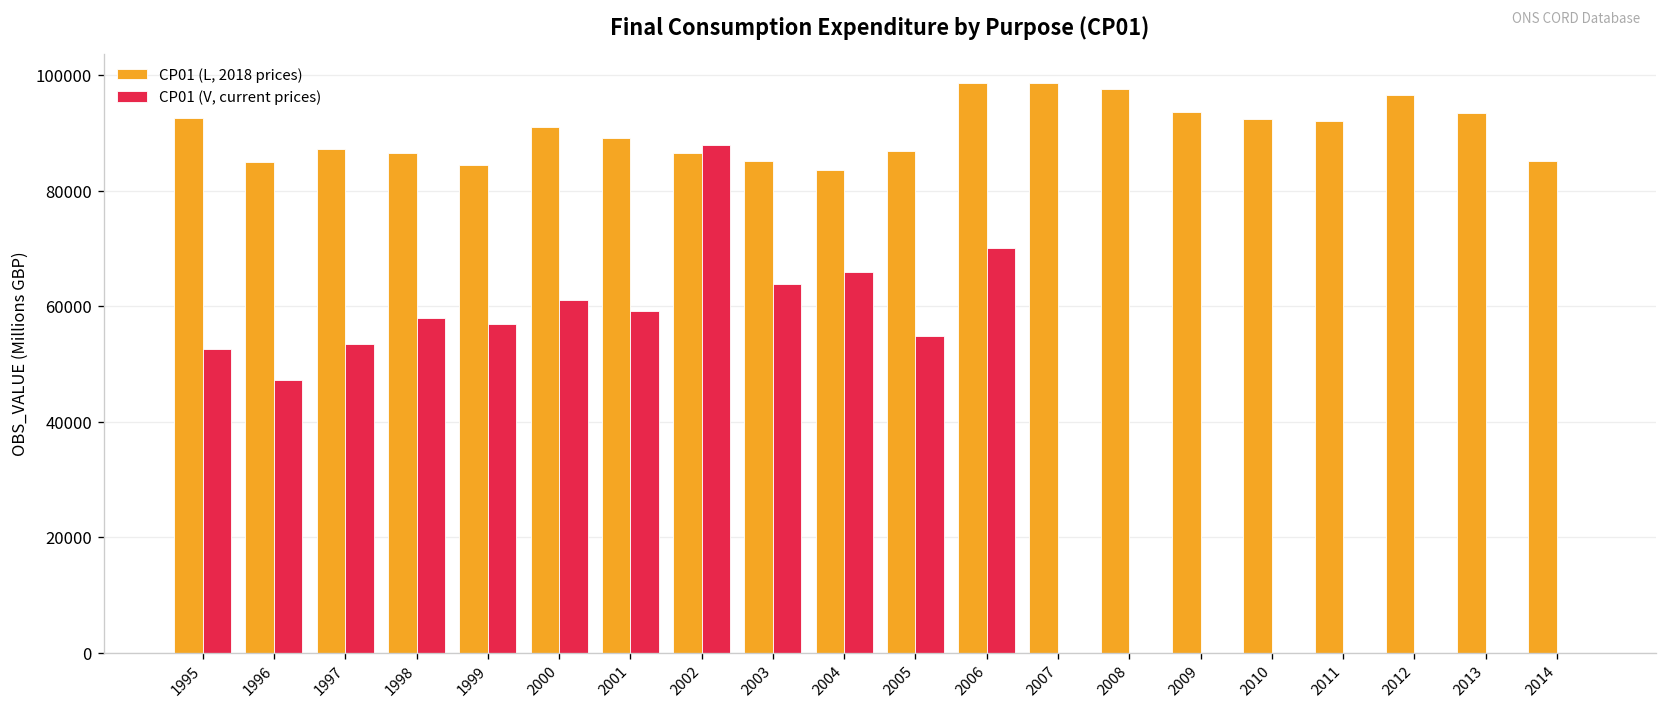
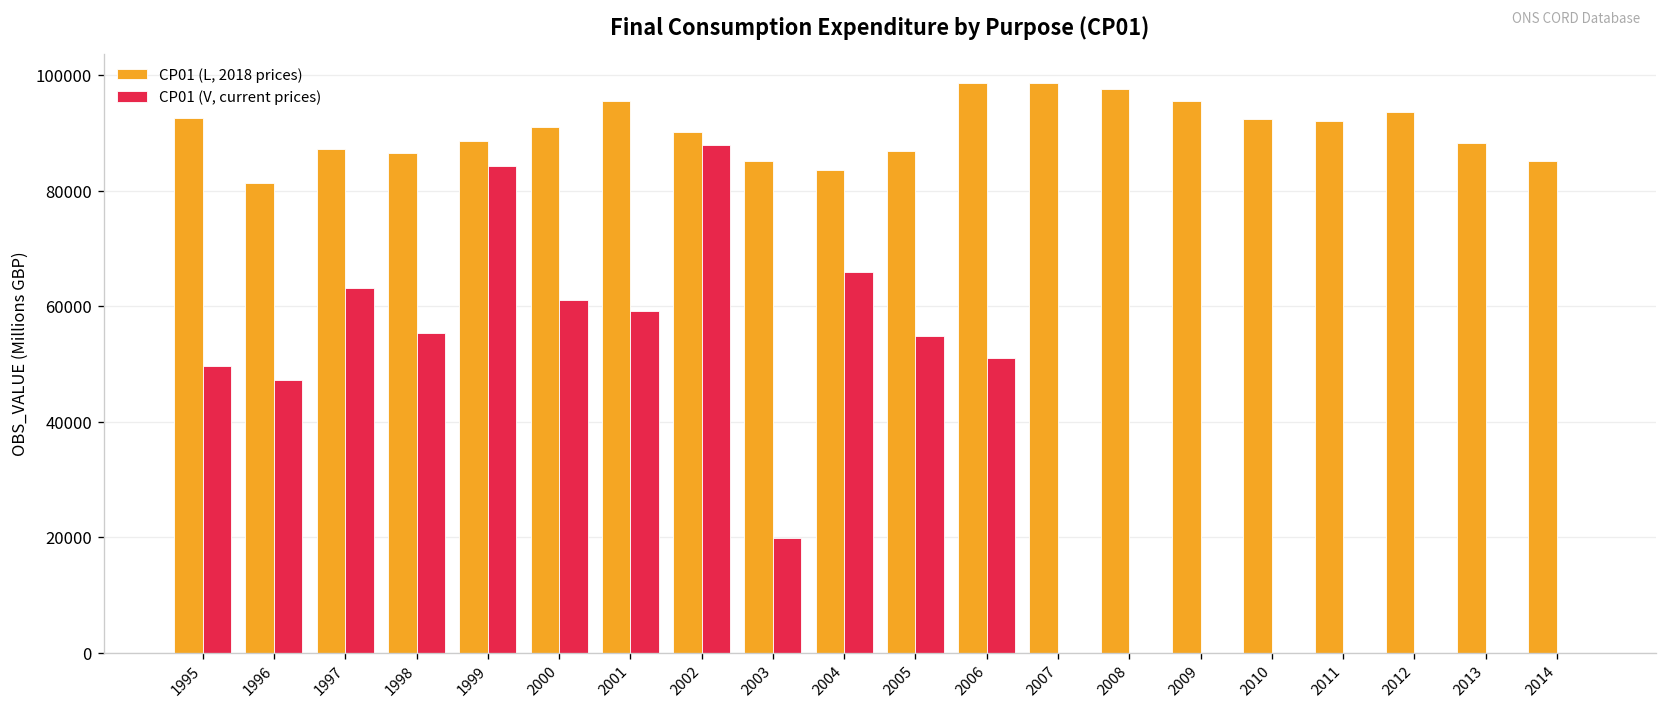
CP01 (V, current prices), 1995: 53000 -> 50000
CP01 (L, 2018 prices), 1996: 85000 -> 81000
CP01 (V, current prices), 1997: 53000 -> 63000
CP01 (V, current prices), 1998: 58000 -> 55000
CP01 (L, 2018 prices), 1999: 84000 -> 89000
CP01 (V, current prices), 1999: 57000 -> 84000
CP01 (L, 2018 prices), 2001: 89000 -> 96000
CP01 (L, 2018 prices), 2002: 86000 -> 90000
CP01 (V, current prices), 2003: 64000 -> 20000
CP01 (V, current prices), 2006: 70000 -> 51000
CP01 (L, 2018 prices), 2009: 94000 -> 95000
CP01 (L, 2018 prices), 2012: 97000 -> 94000
CP01 (L, 2018 prices), 2013: 93000 -> 88000
